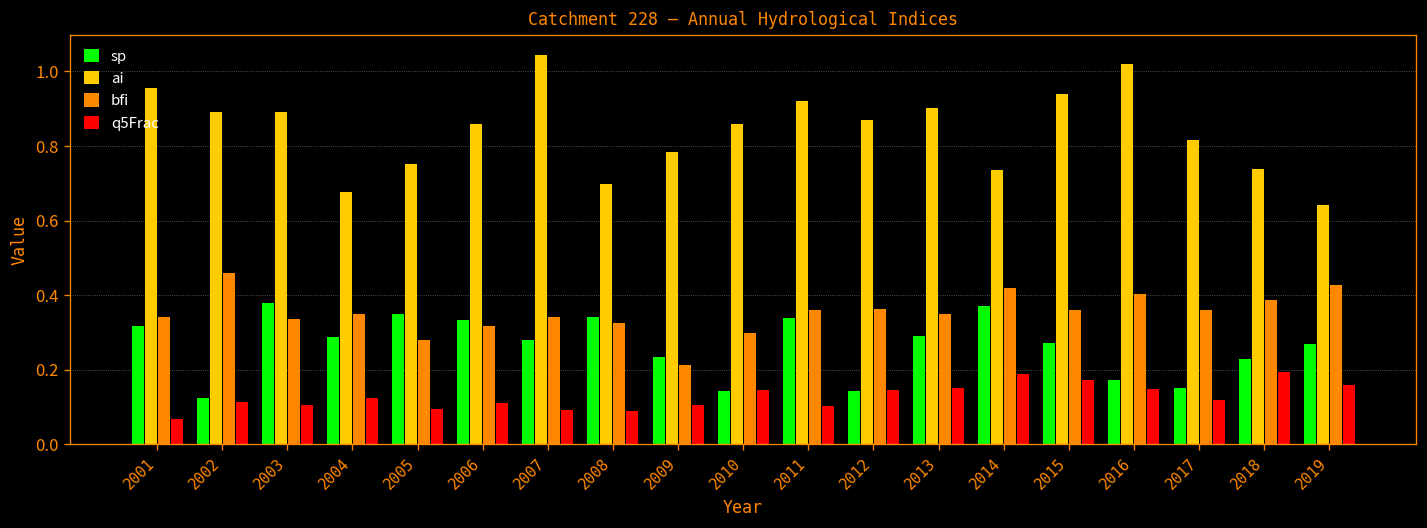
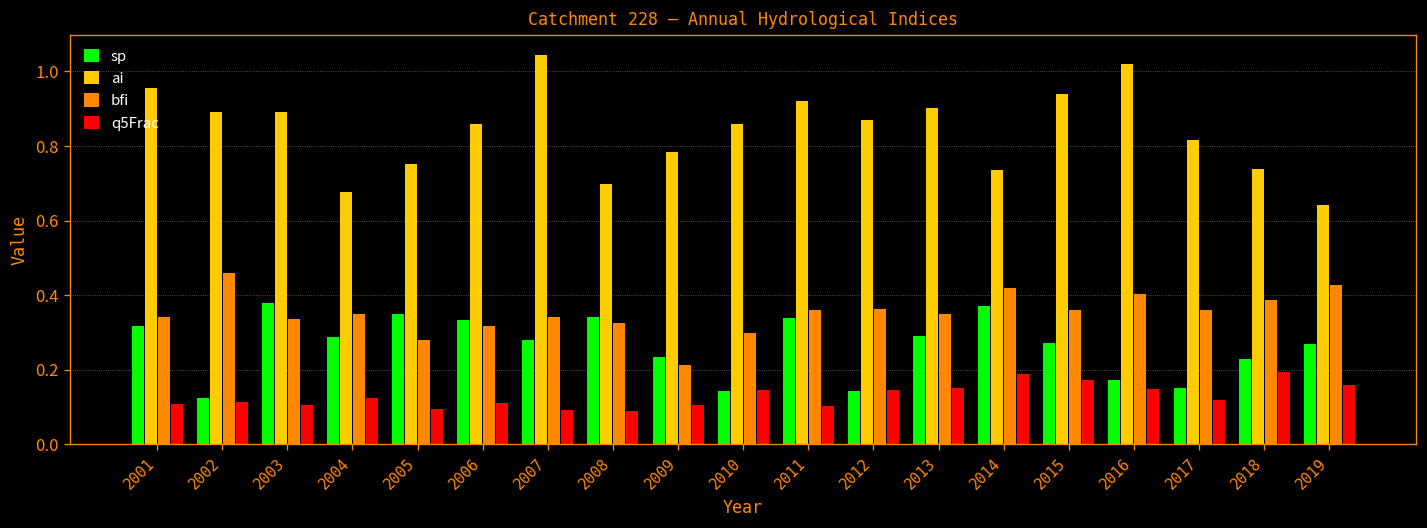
q5Frac, 2001: 0.07 -> 0.11
